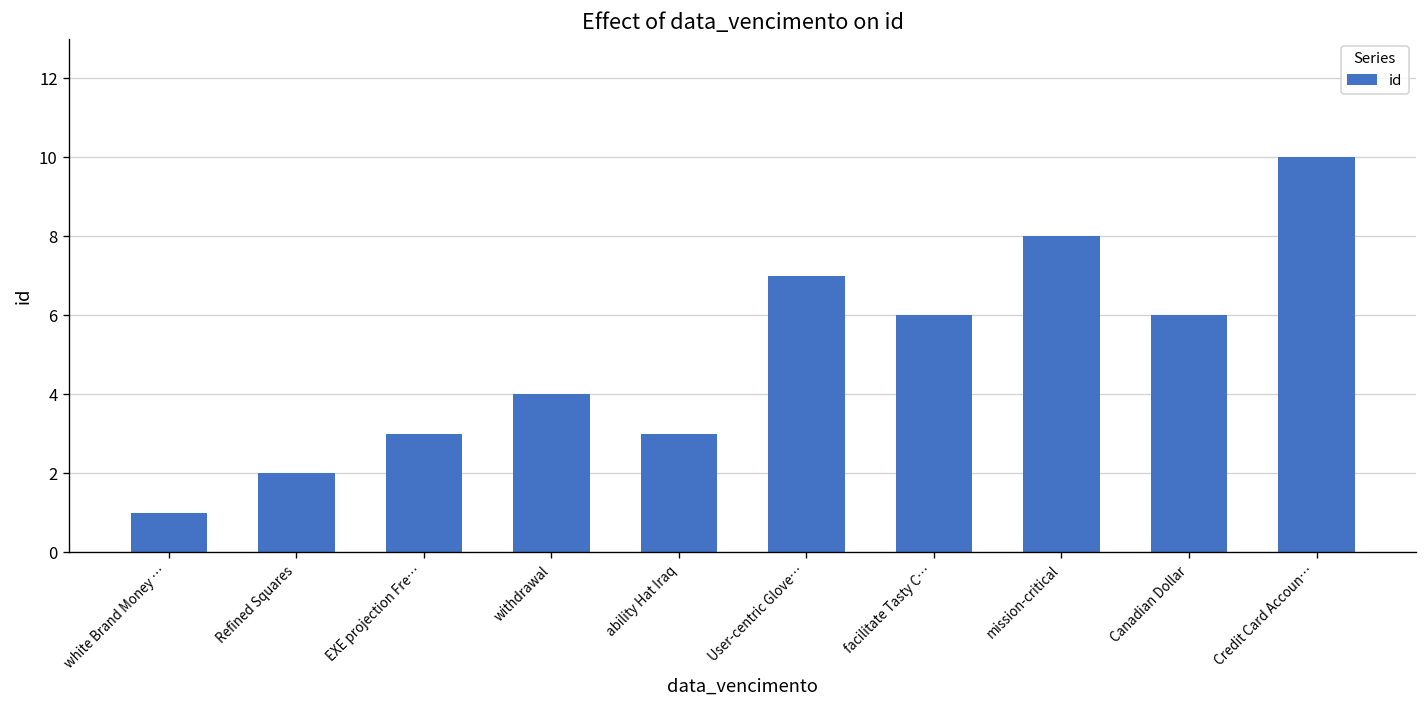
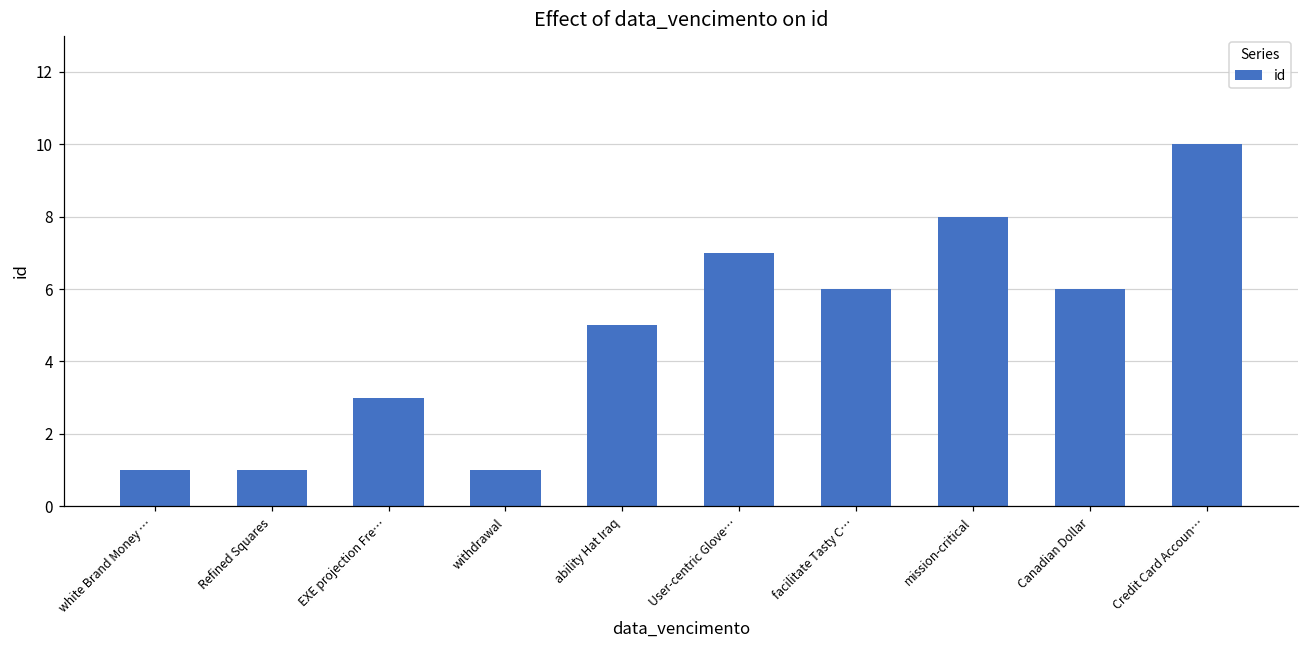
Refined Squares: 2 -> 1
withdrawal: 4 -> 1
ability Hat Iraq: 3 -> 5
